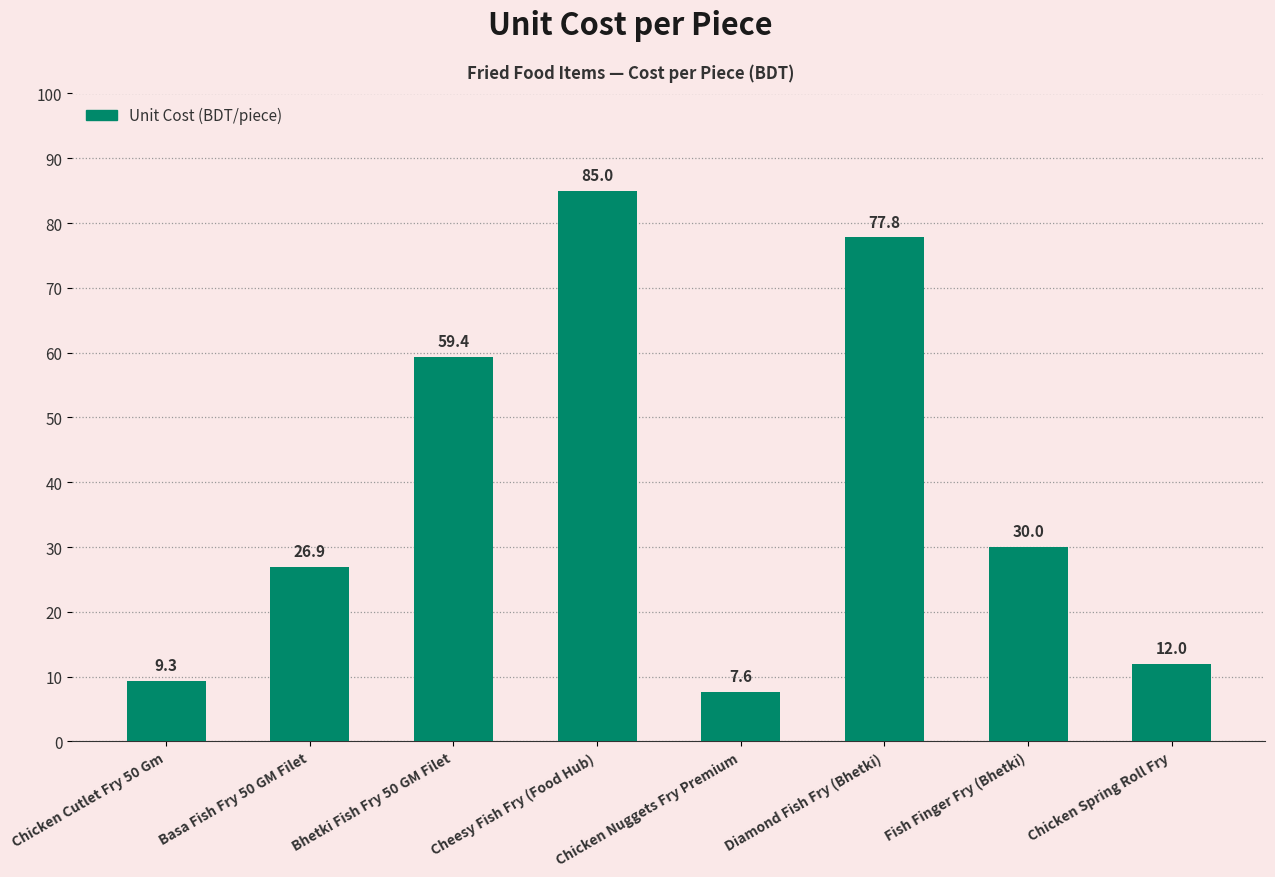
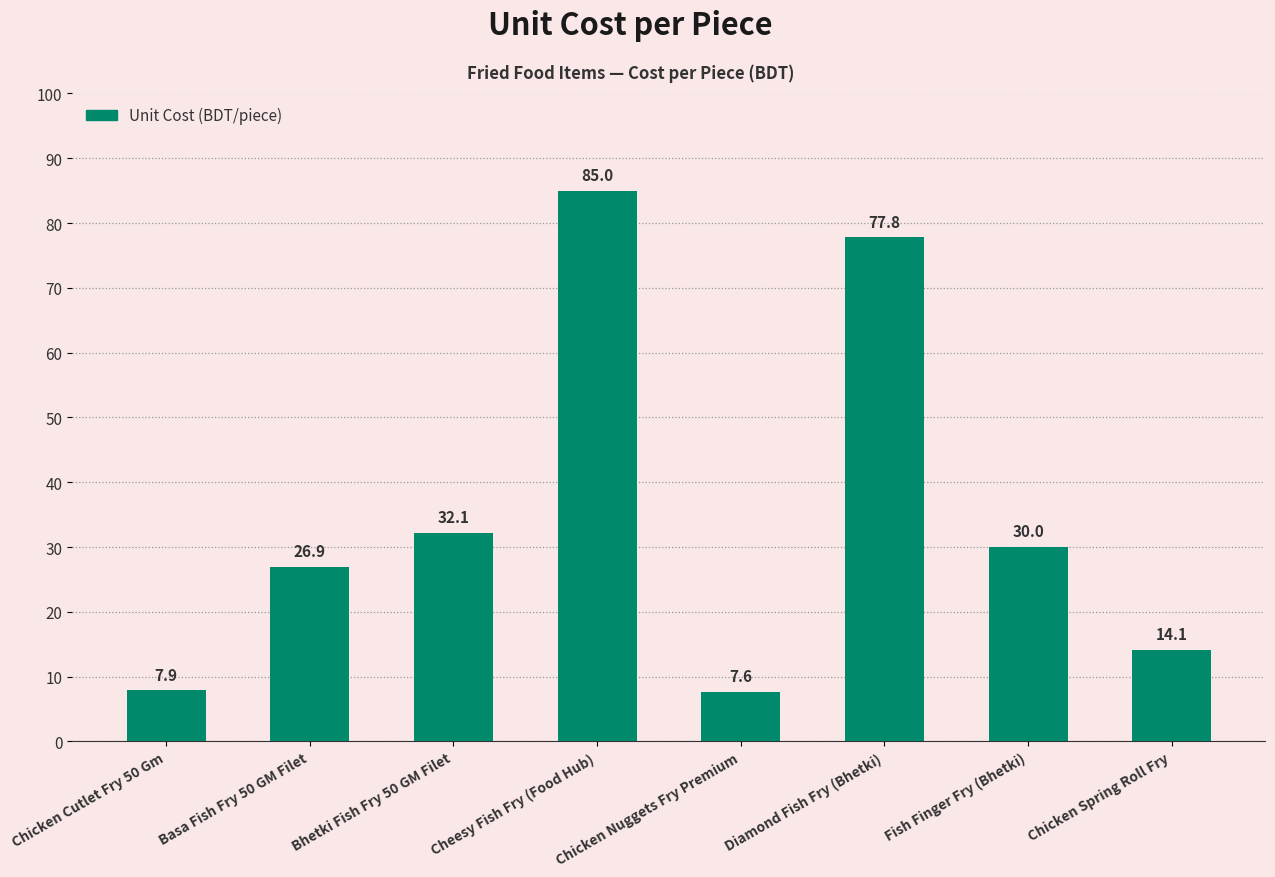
Chicken Cutlet Fry 50 Gm: 9.3 -> 7.9
Bhetki Fish Fry 50 GM Filet: 59.4 -> 32.1
Chicken Spring Roll Fry: 12.0 -> 14.1
